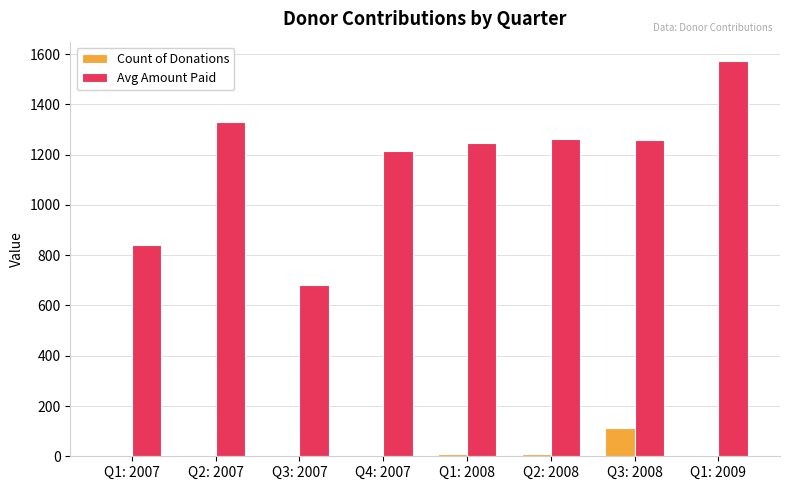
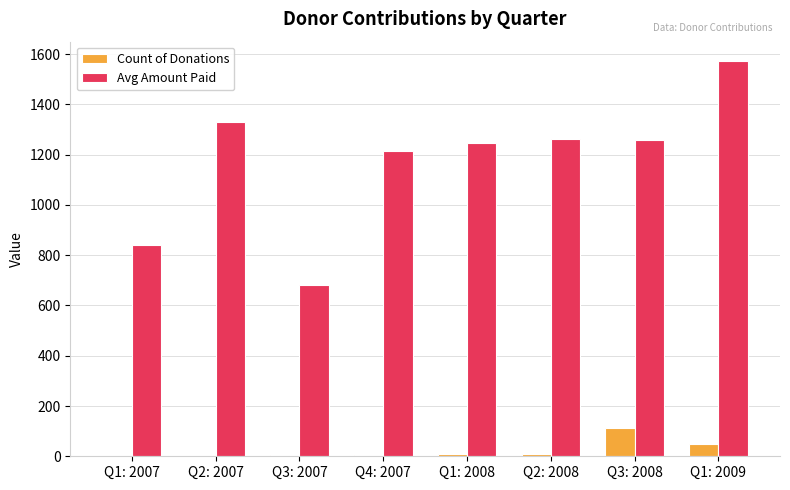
Count of Donations, Q1: 2009: 0 -> 50
